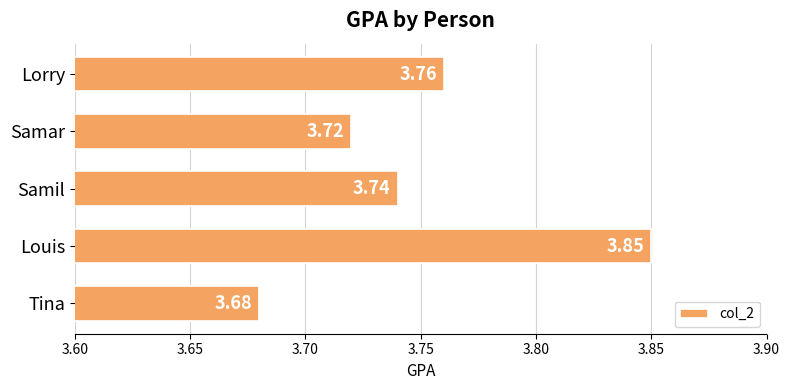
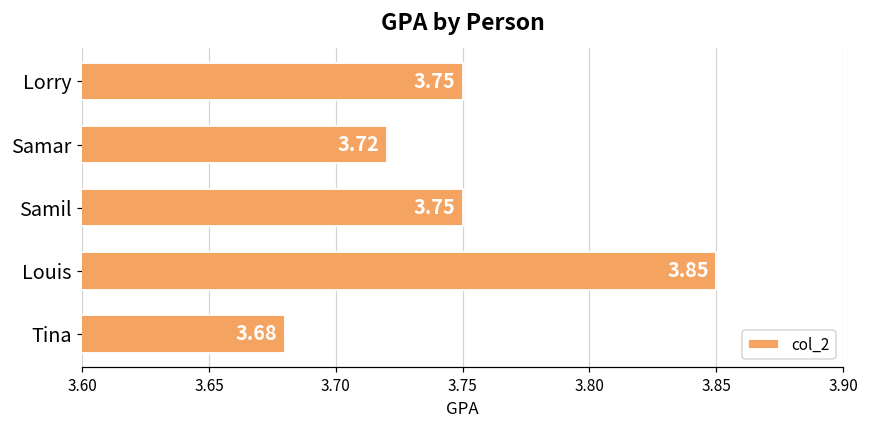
Lorry: 3.76 -> 3.75
Samil: 3.74 -> 3.75
